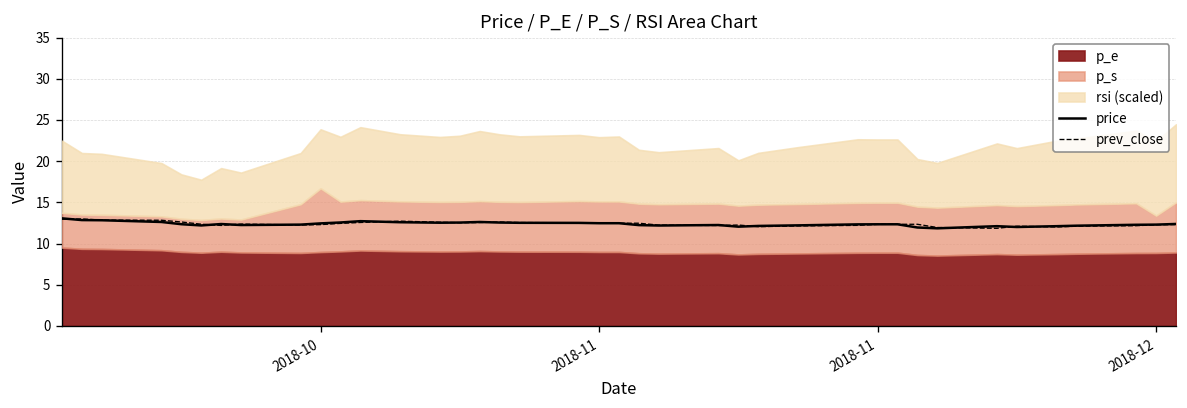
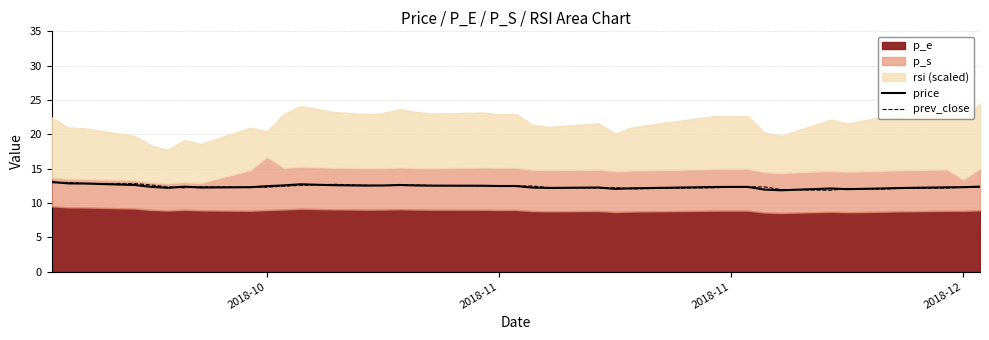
rsi (scaled), 2018-10: 7 -> 4
